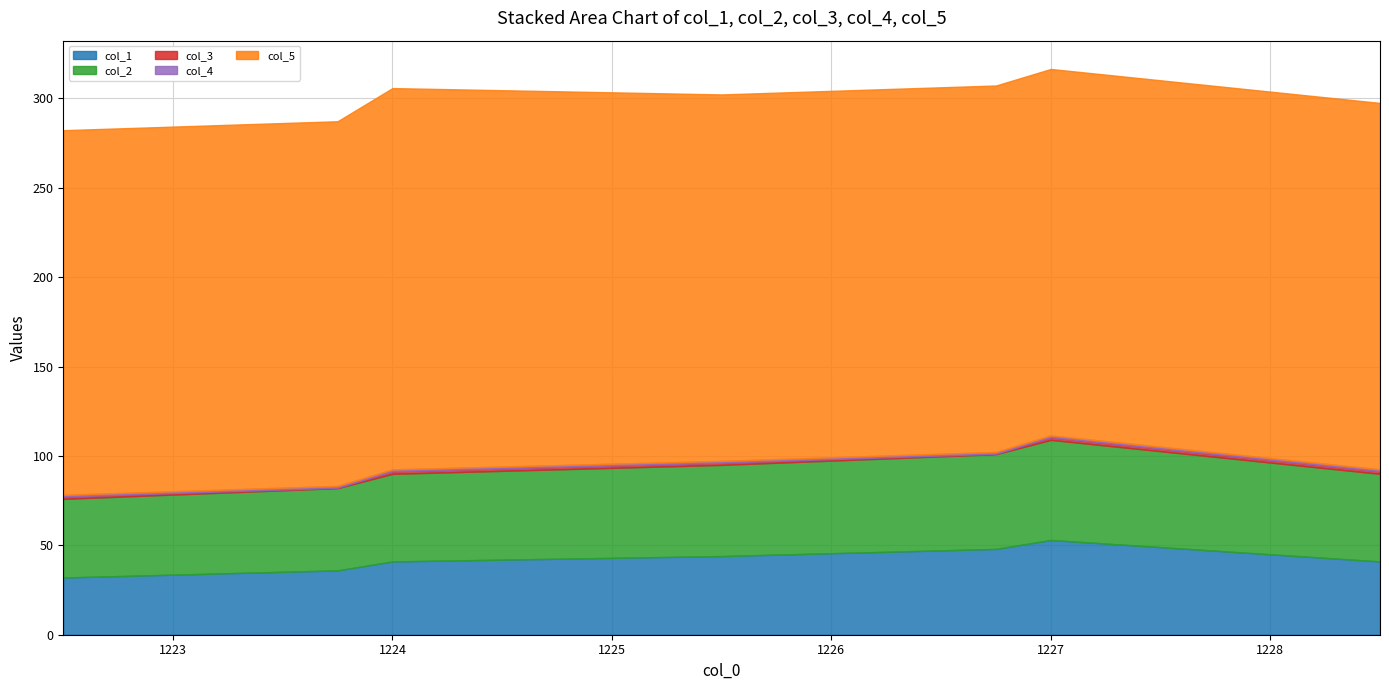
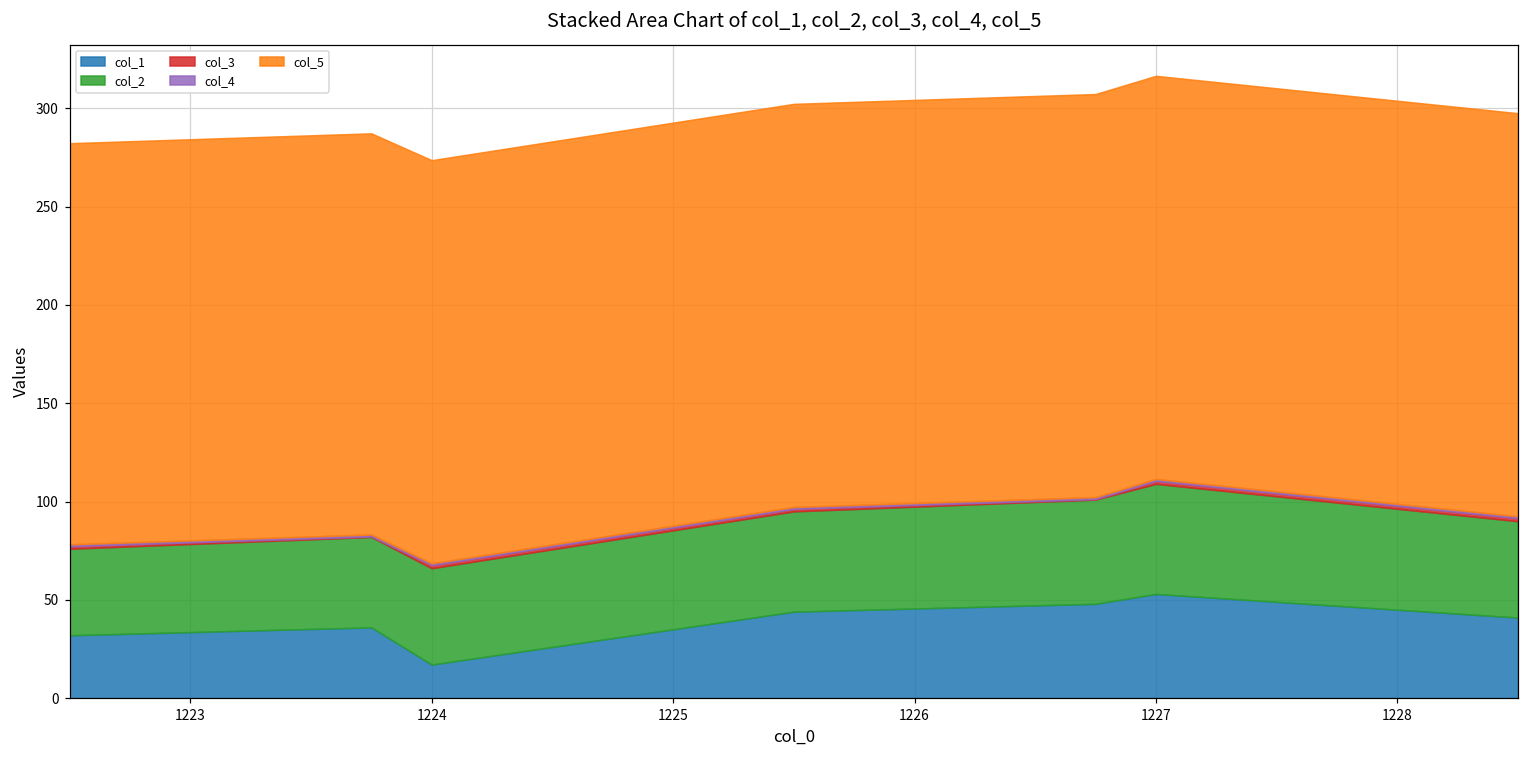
col_1, 1224: 41 -> 17
col_5, 1224: 213 -> 205
